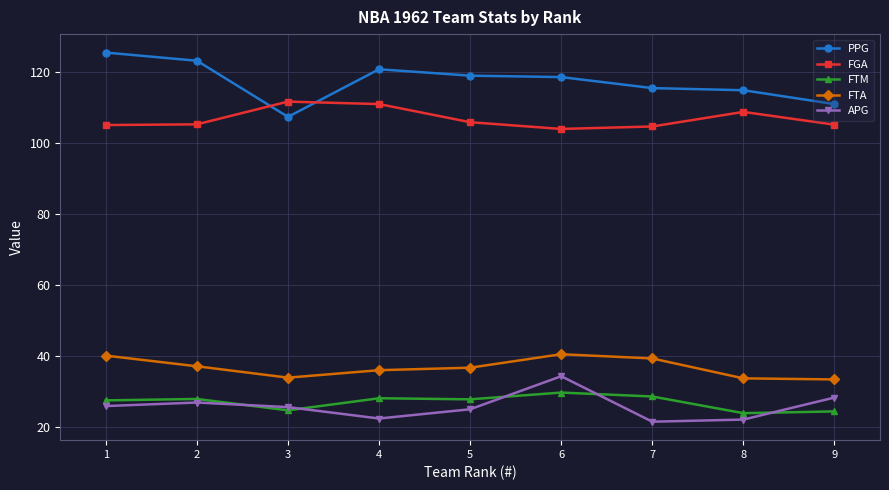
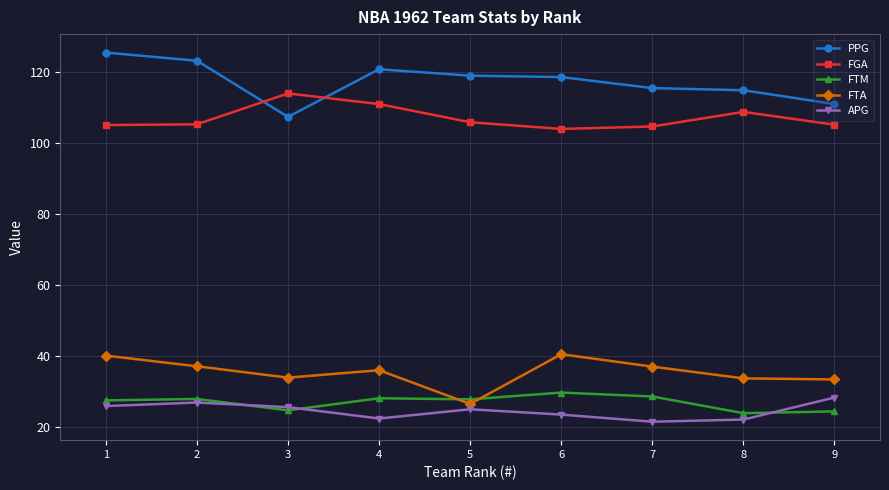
FGA, 3: 112 -> 114
FTA, 5: 37 -> 27
APG, 6: 34 -> 24
FTA, 7: 39 -> 37
